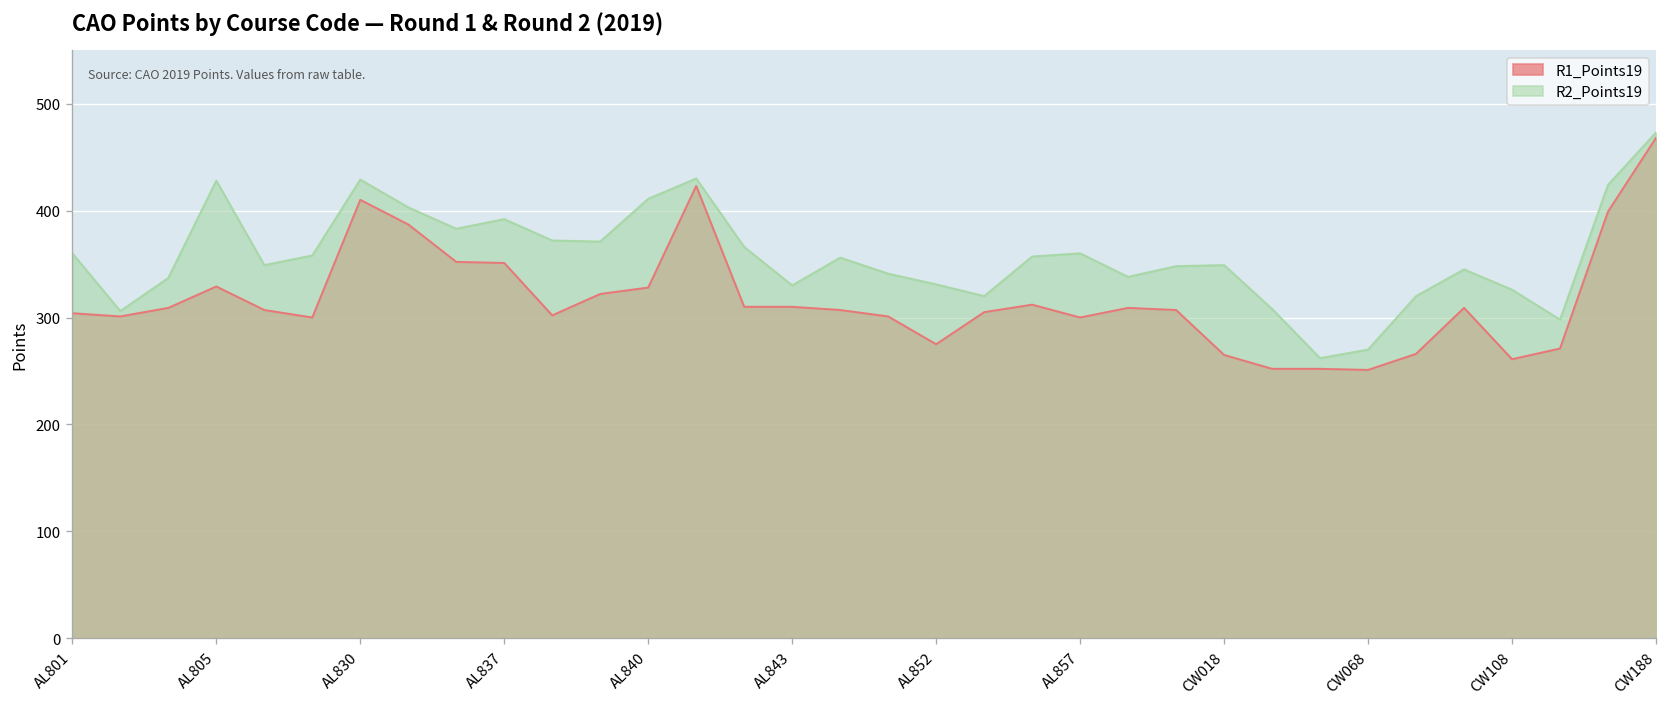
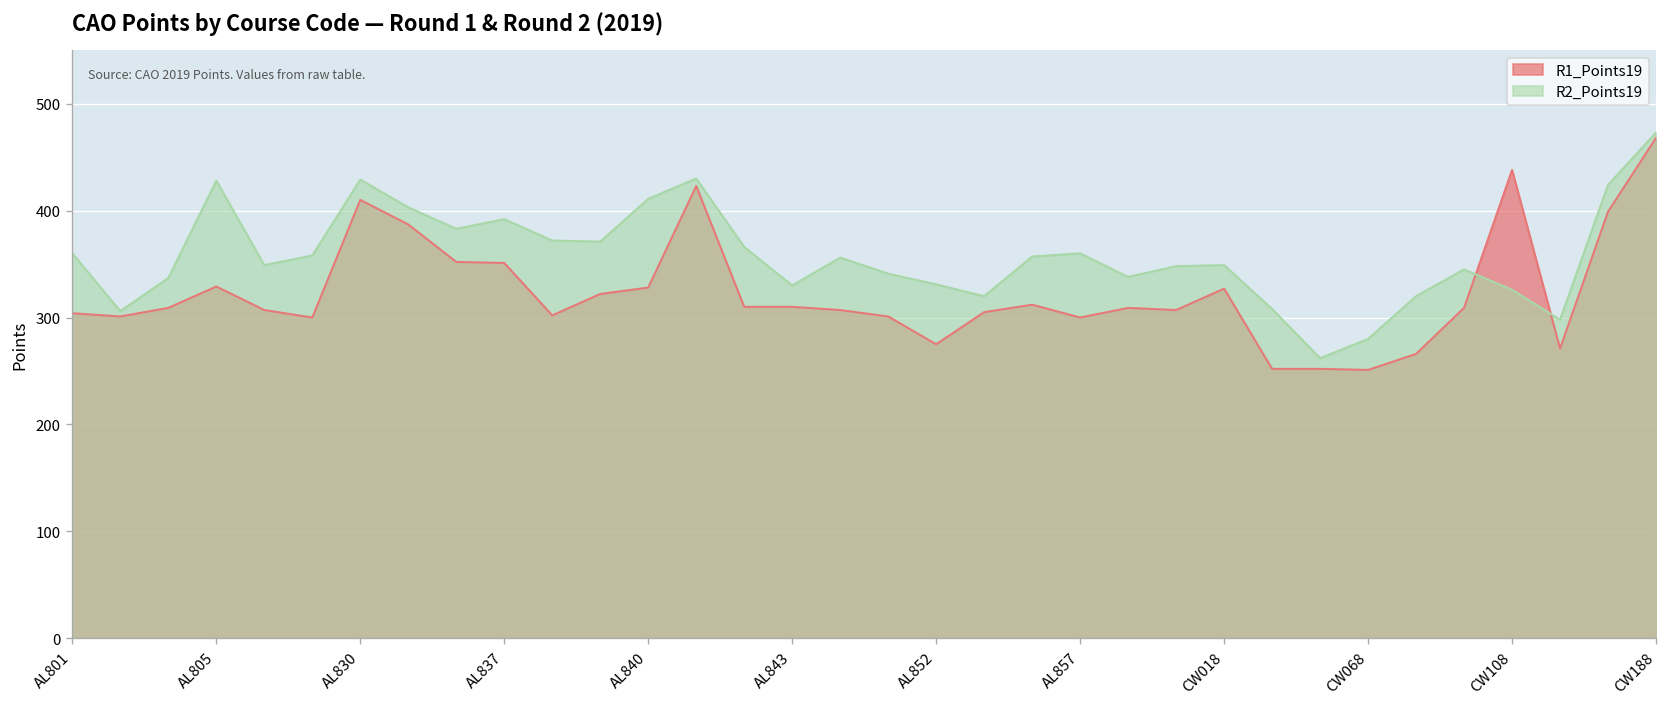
R1_Points19, CW018: 270 -> 330
R2_Points19, CW068: 270 -> 280
R1_Points19, CW108: 260 -> 440
